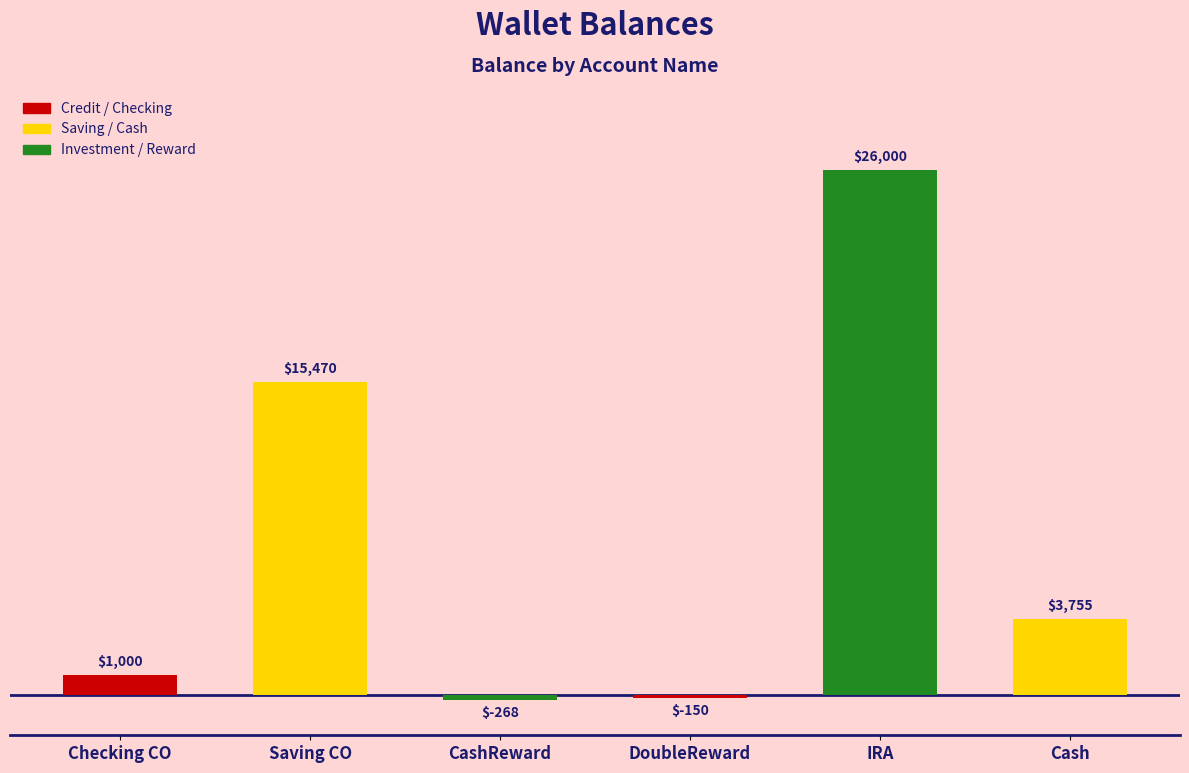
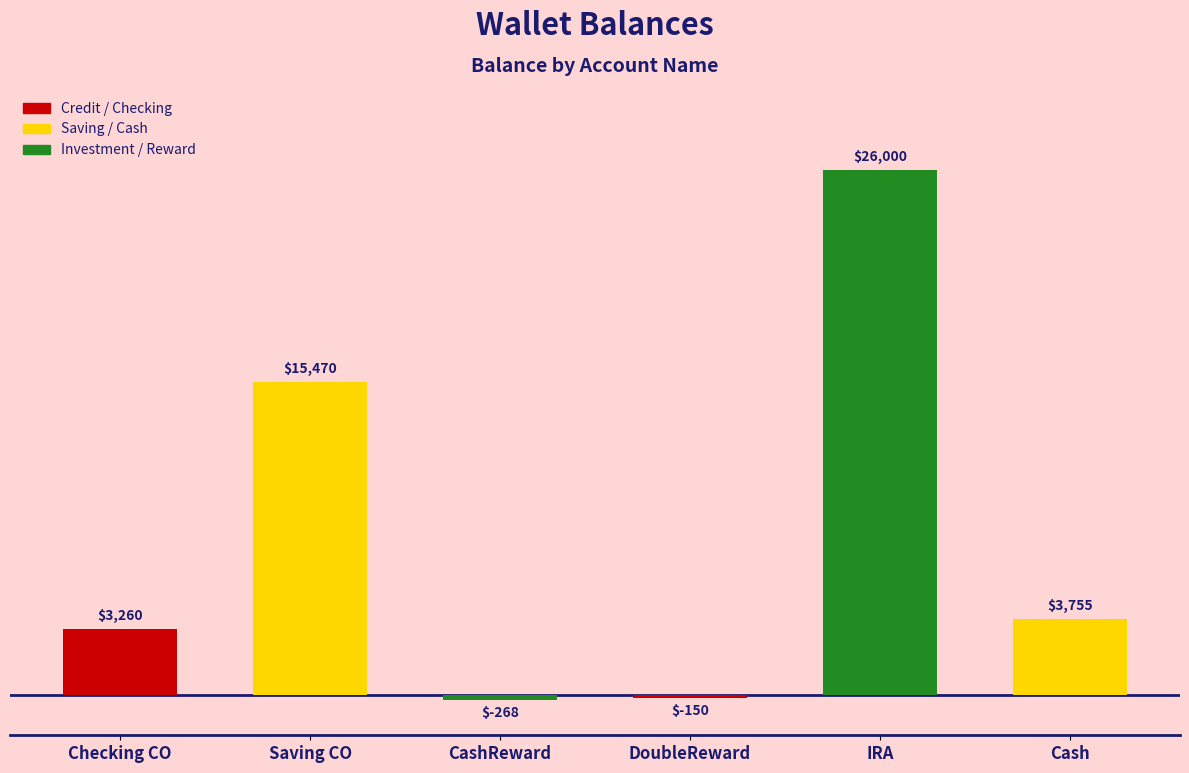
Checking CO: $1,000 -> $3,260
